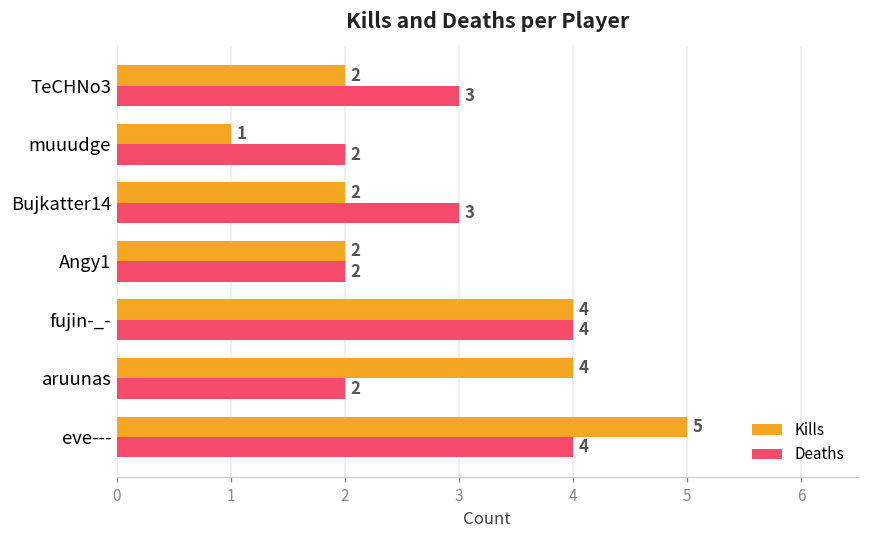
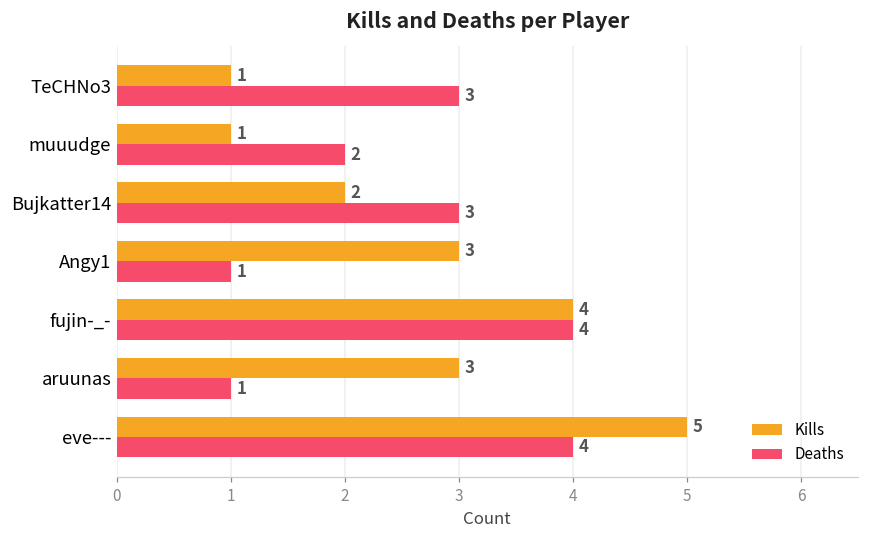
Kills, TeCHNo3: 2 -> 1
Kills, Angy1: 2 -> 3
Deaths, Angy1: 2 -> 1
Kills, aruunas: 4 -> 3
Deaths, aruunas: 2 -> 1
